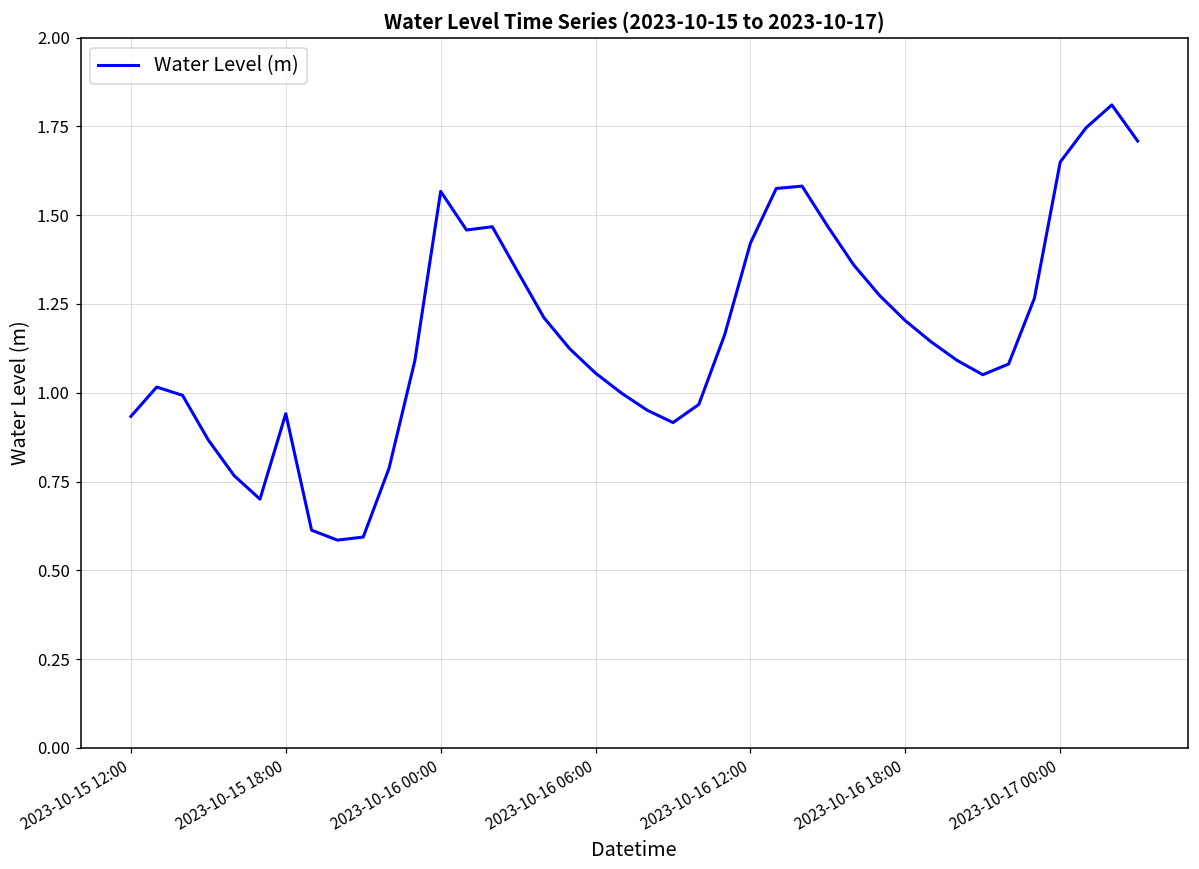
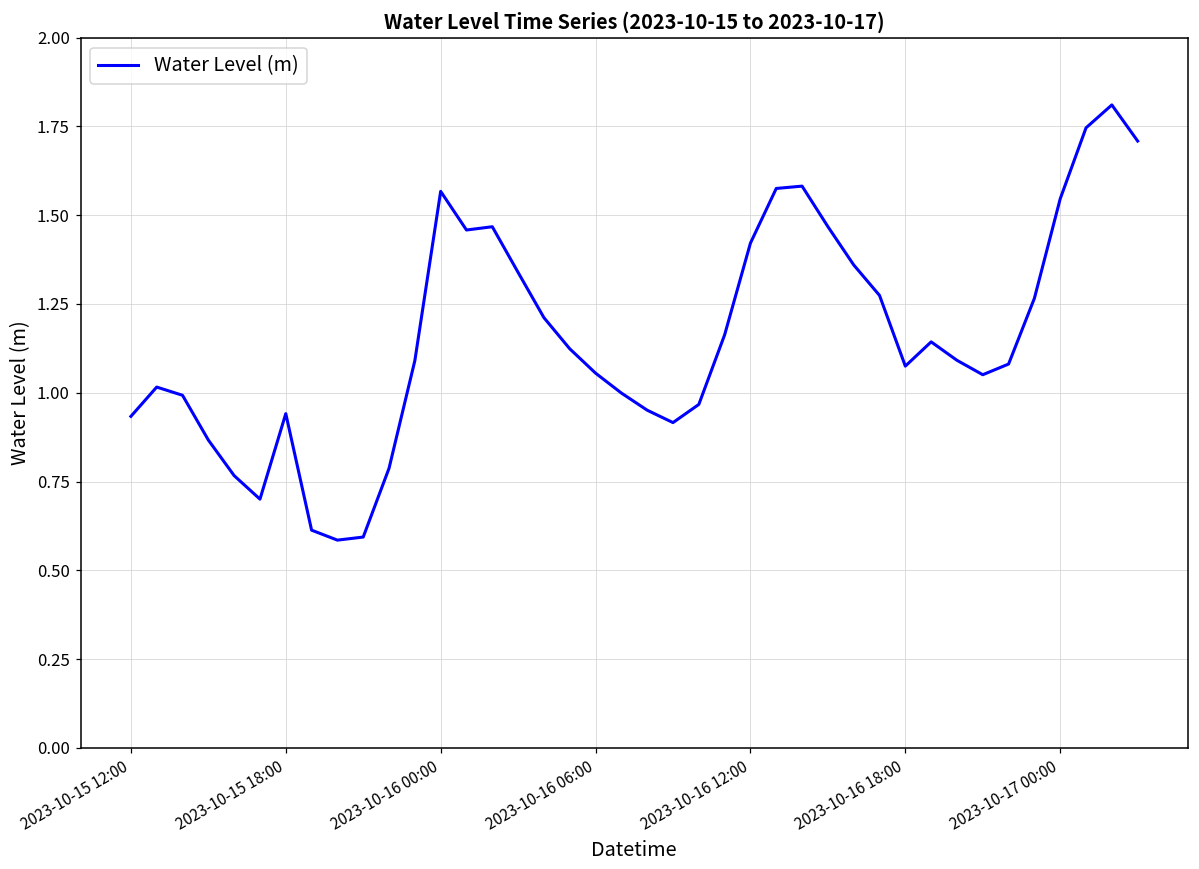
2023-10-16 18:00: 1.20 -> 1.07
2023-10-17 00:00: 1.65 -> 1.55
